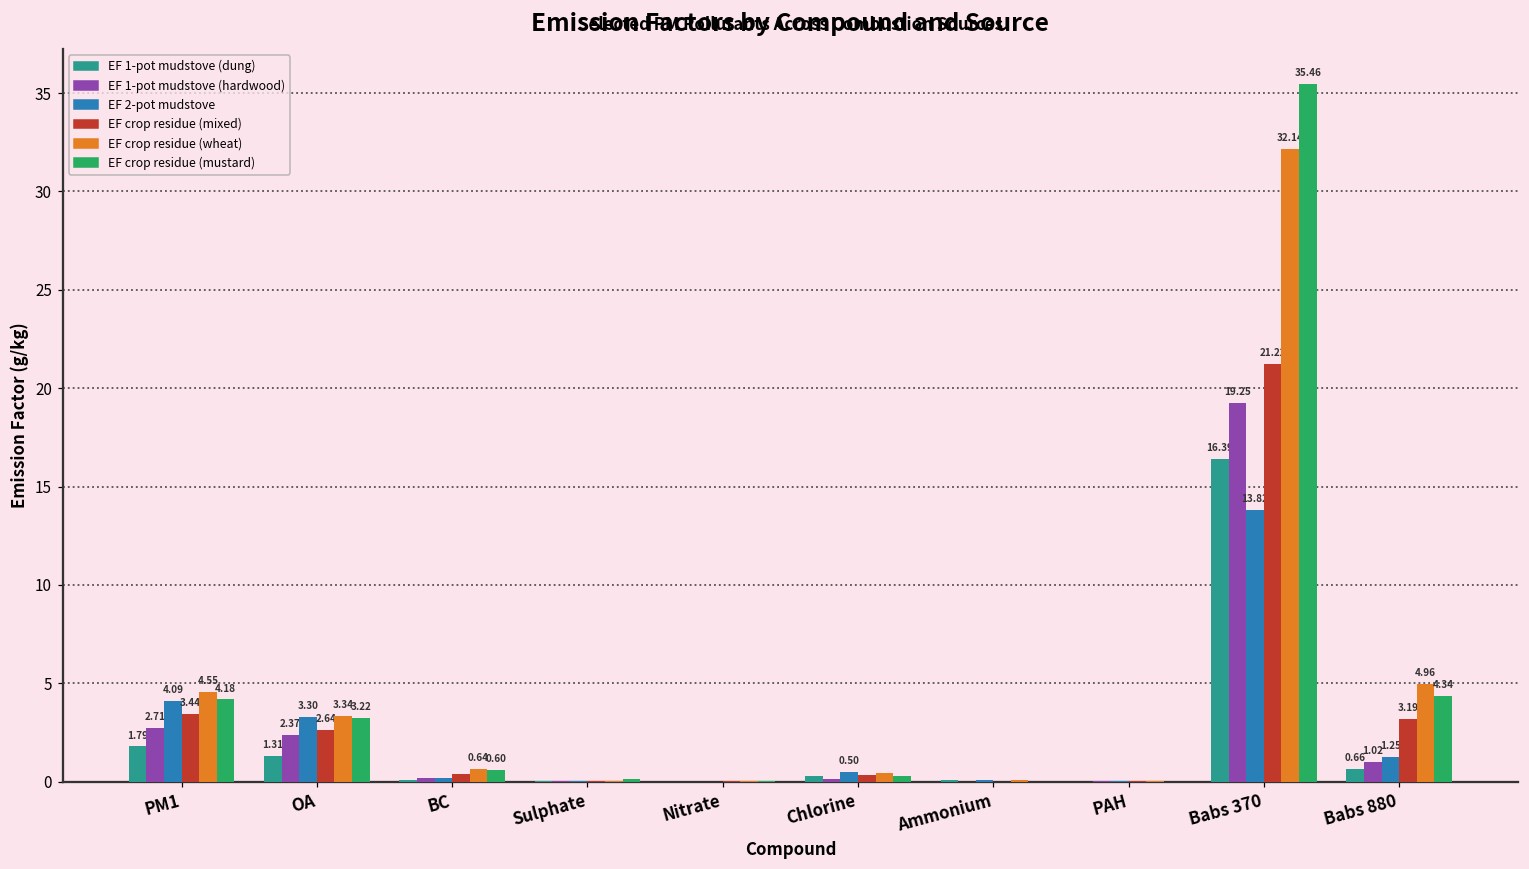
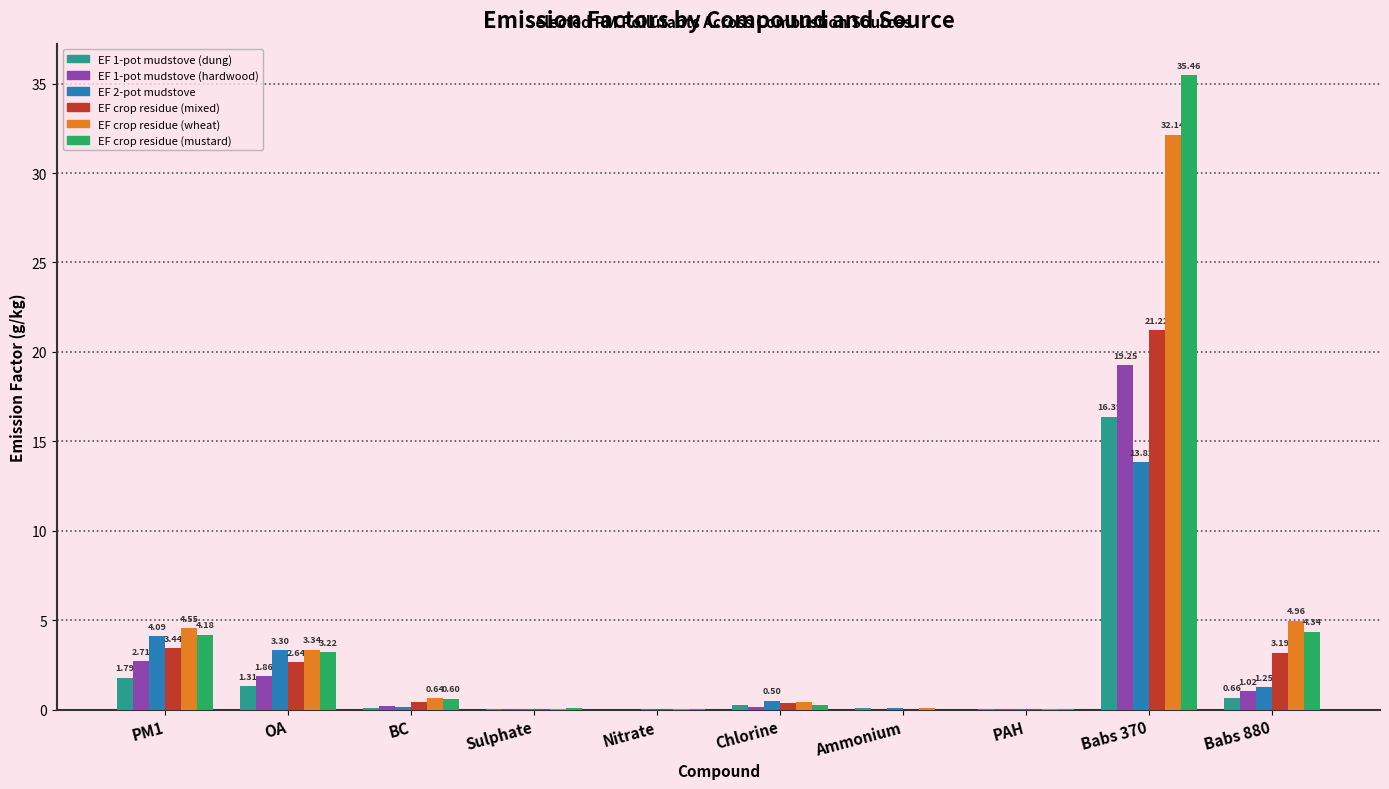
EF 1-pot mudstove (hardwood), OA: 2.37 -> 1.86
